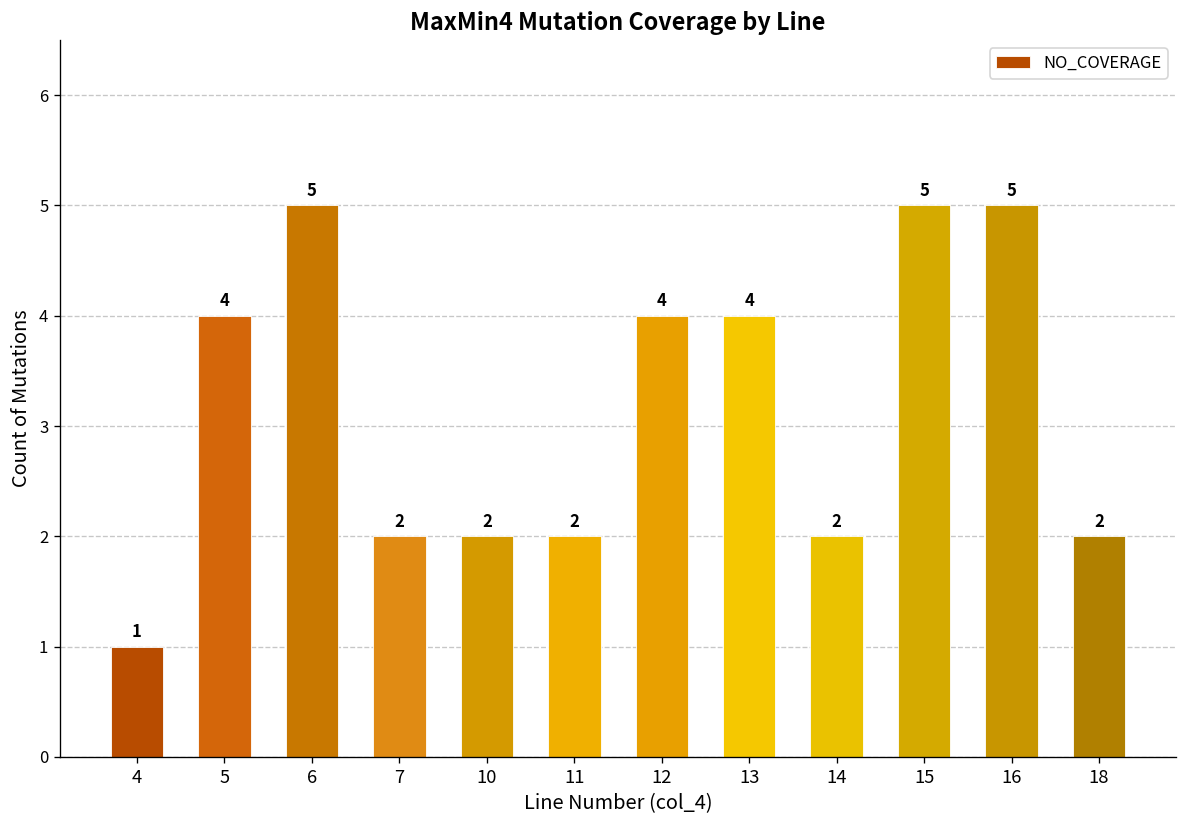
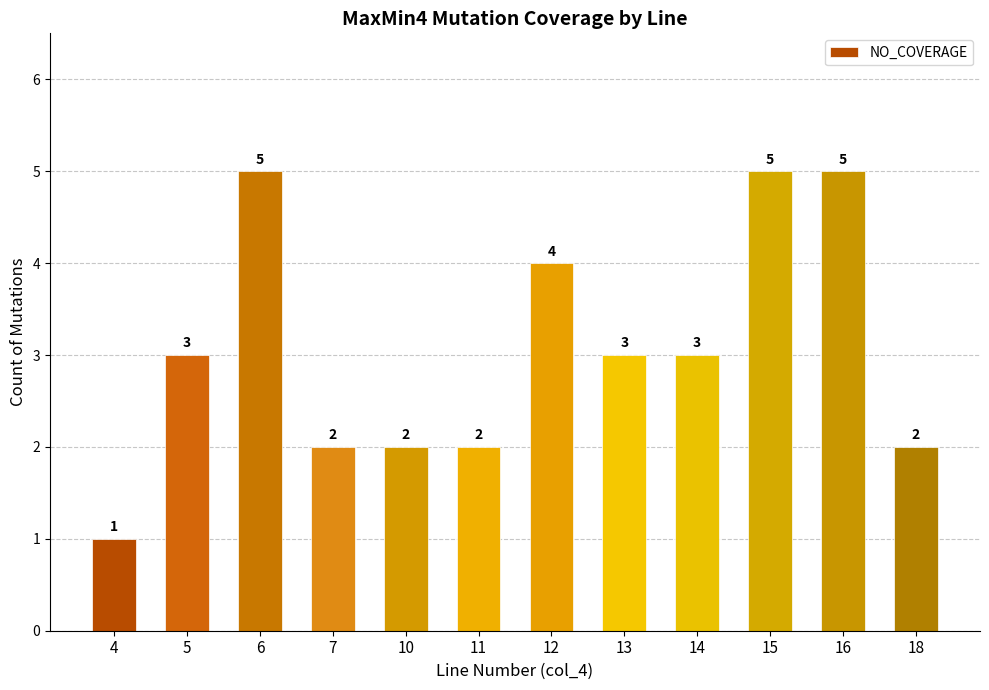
5: 4 -> 3
13: 4 -> 3
14: 2 -> 3
